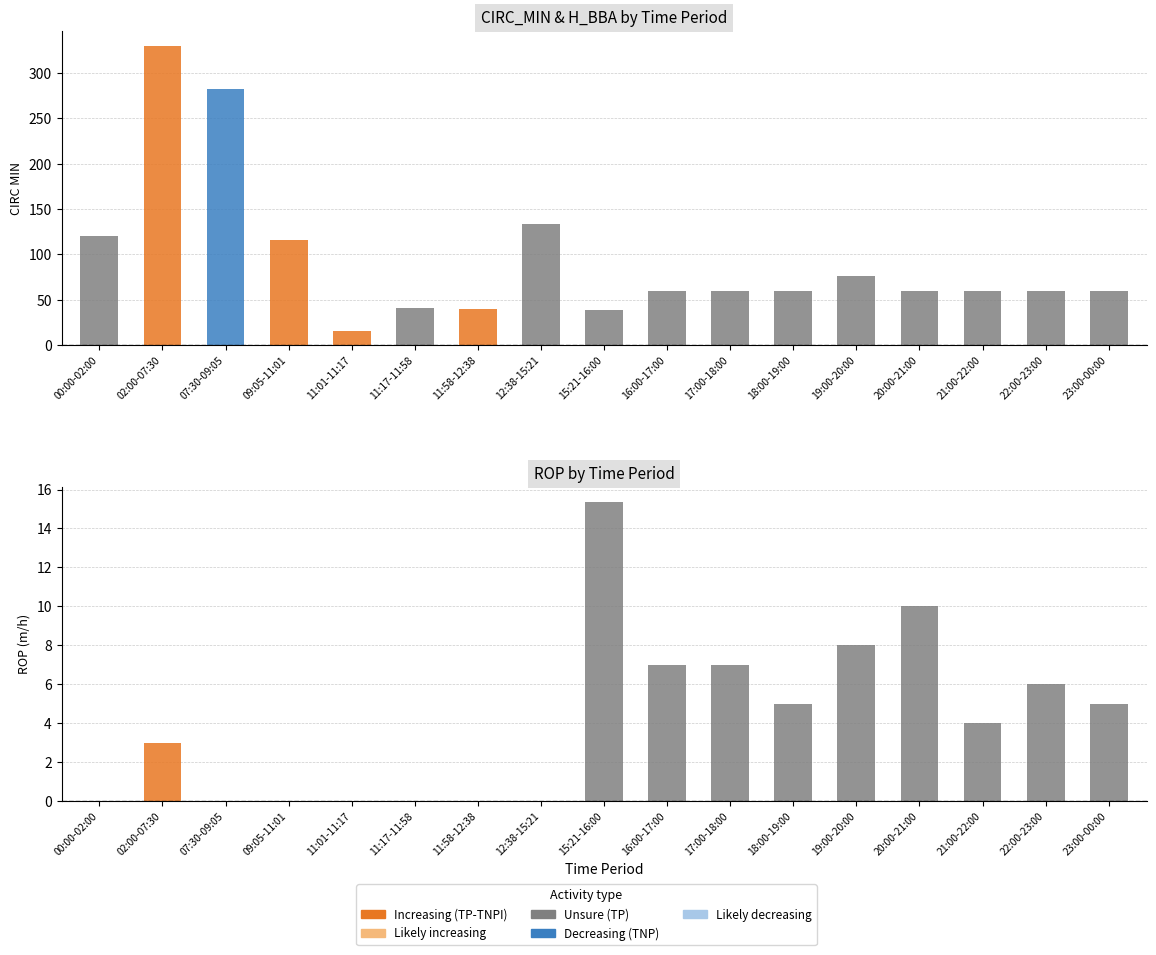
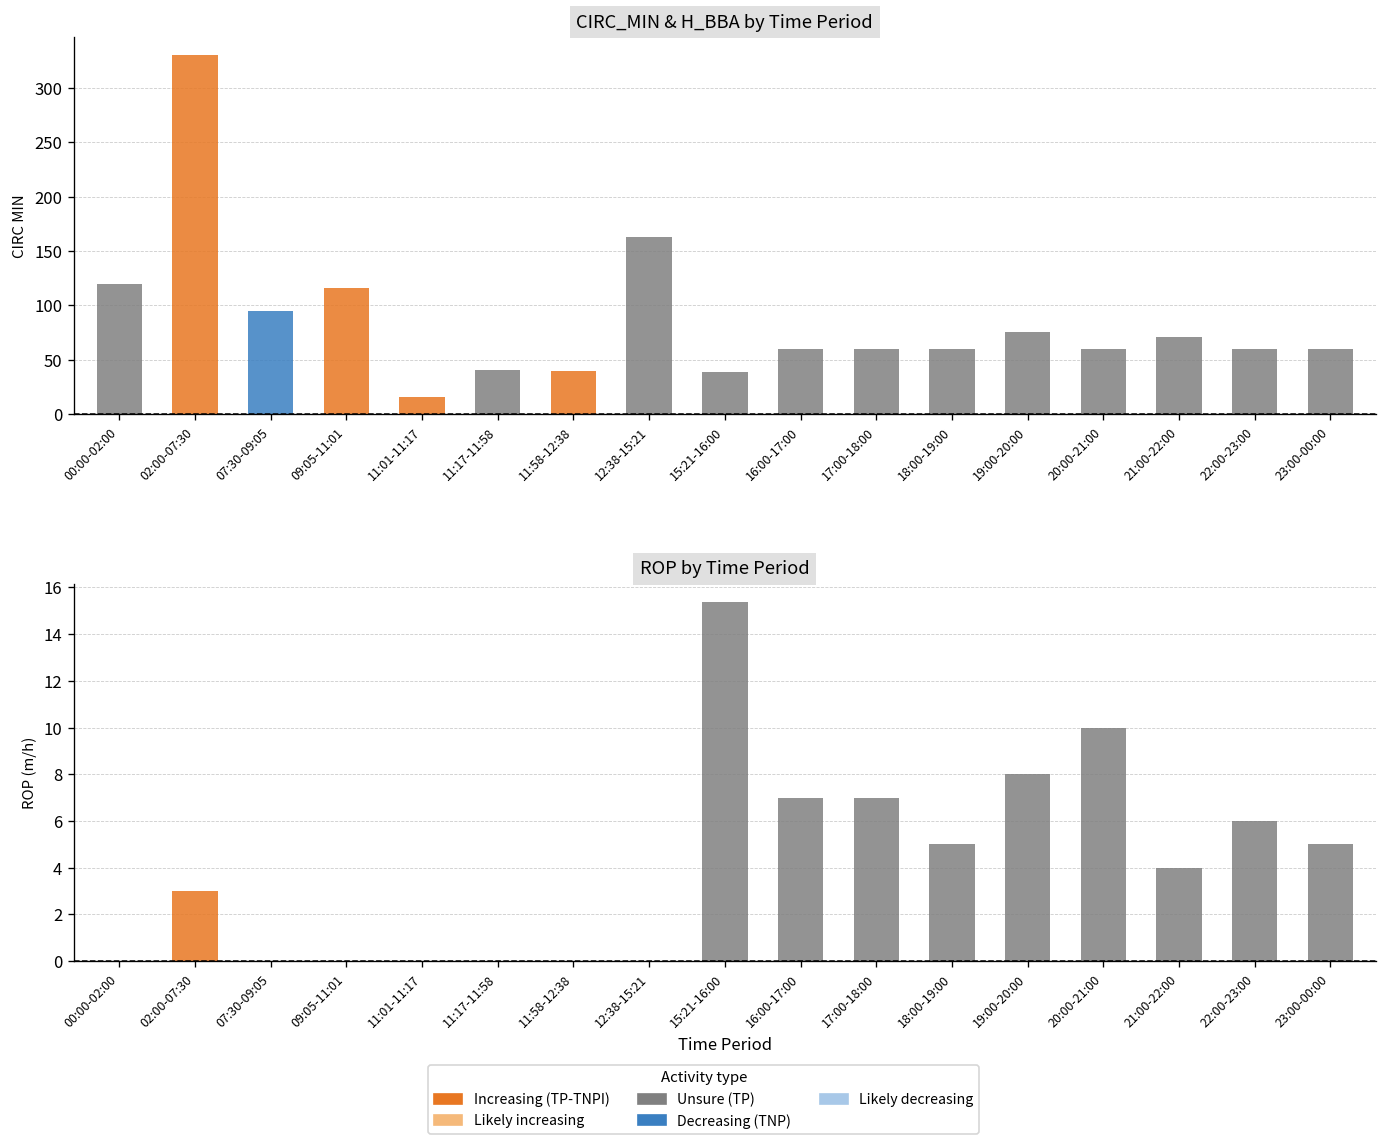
CIRC_MIN & H_BBA by Time Period, 07:30-09:05: 280 -> 100
CIRC_MIN & H_BBA by Time Period, 12:38-15:21: 130 -> 160
CIRC_MIN & H_BBA by Time Period, 21:00-22:00: 60 -> 70
